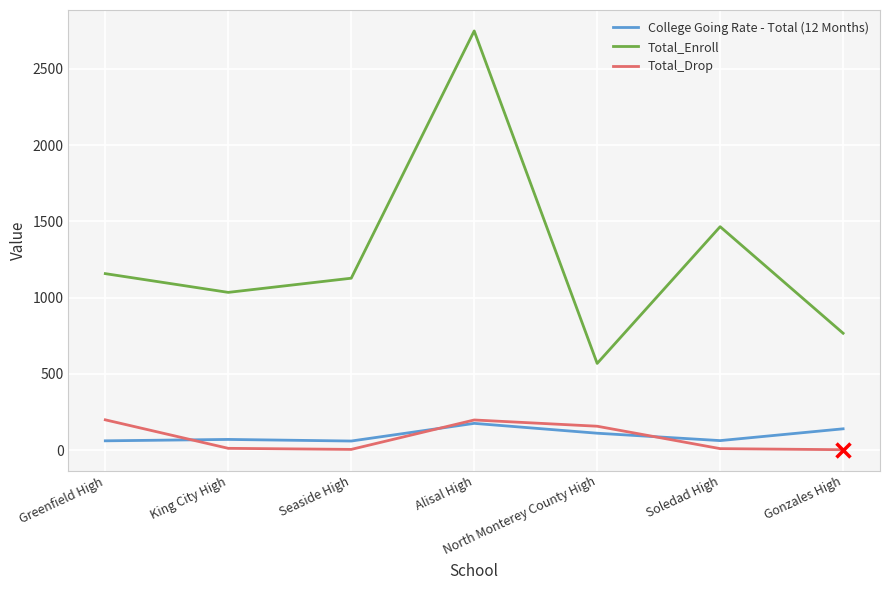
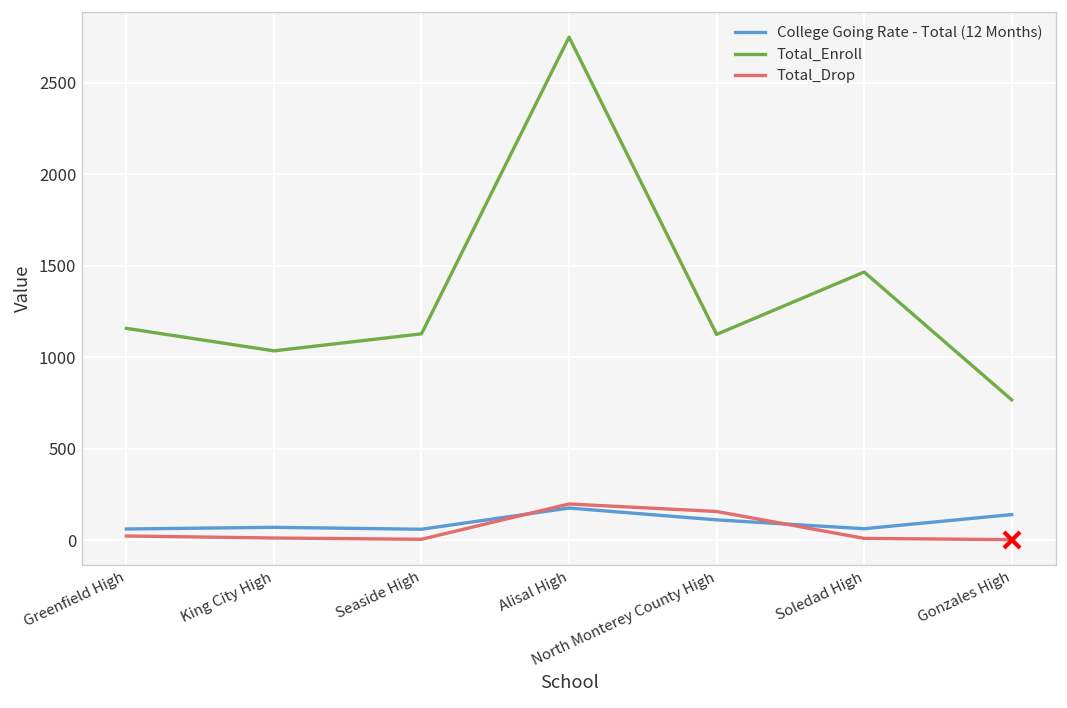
Total_Drop, Greenfield High: 200 -> 20
Total_Enroll, North Monterey County High: 570 -> 1120
